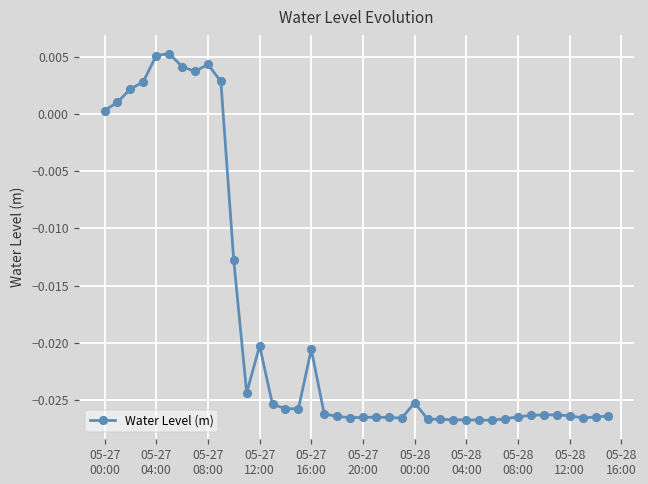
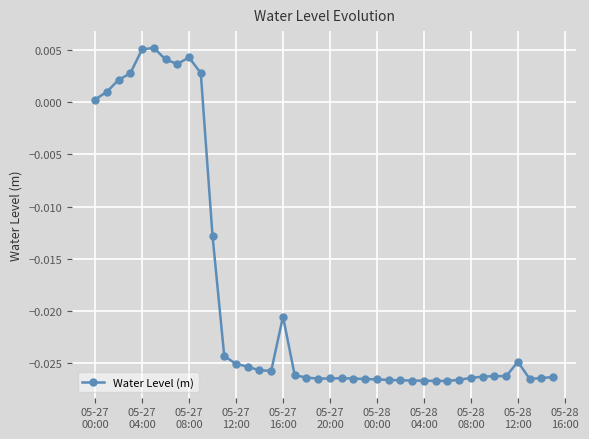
05-27 12:00: -0.0203 -> -0.0251
05-28 00:00: -0.0252 -> -0.0266
05-28 12:00: -0.0264 -> -0.0249
